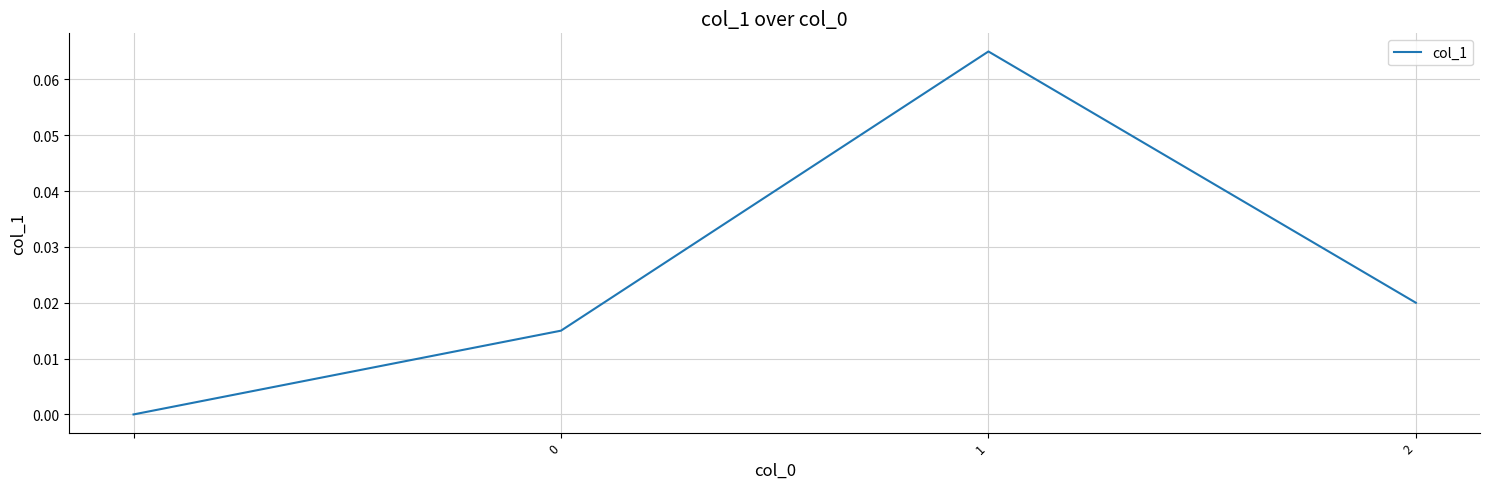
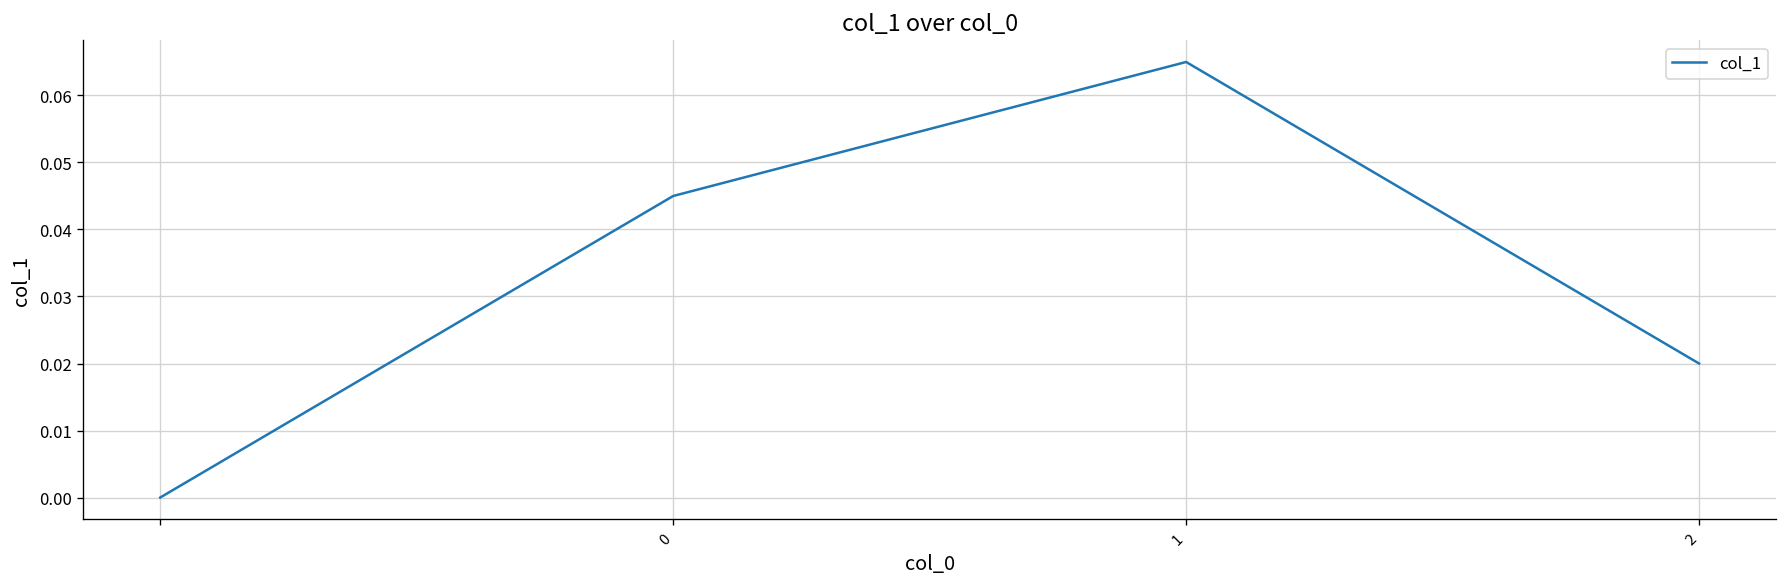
0: 0.015 -> 0.045
